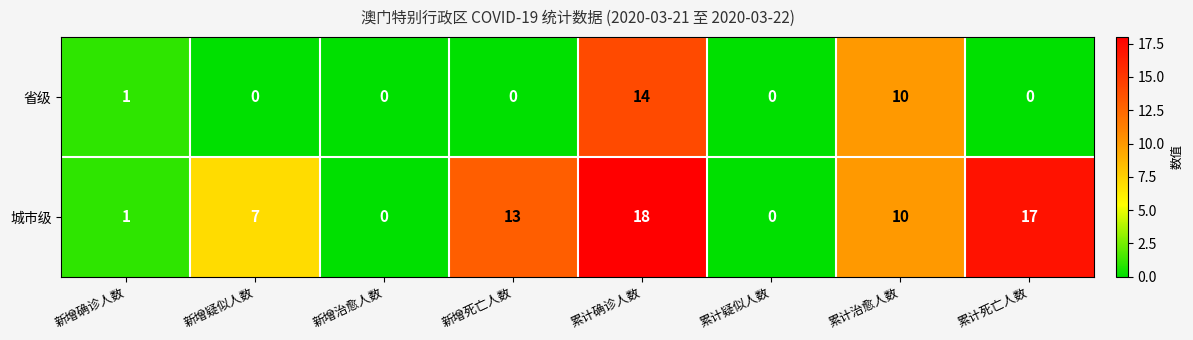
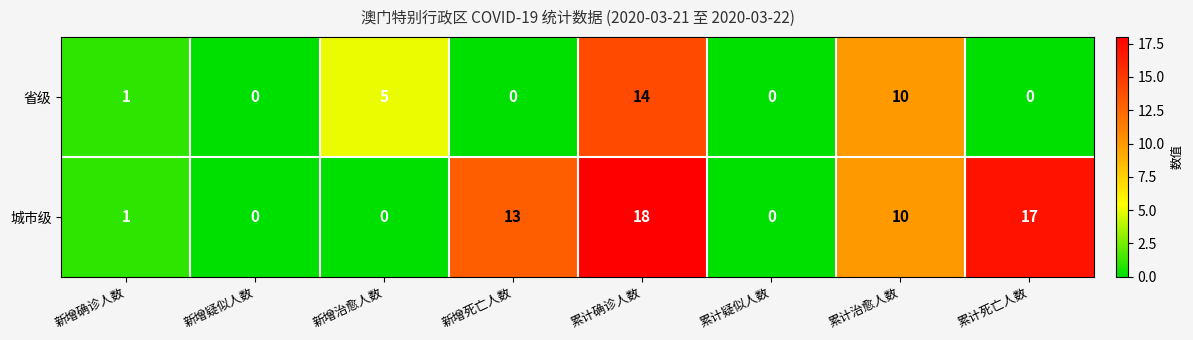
省级, 新增治愈人数: 0 -> 5
城市级, 新增疑似人数: 7 -> 0
